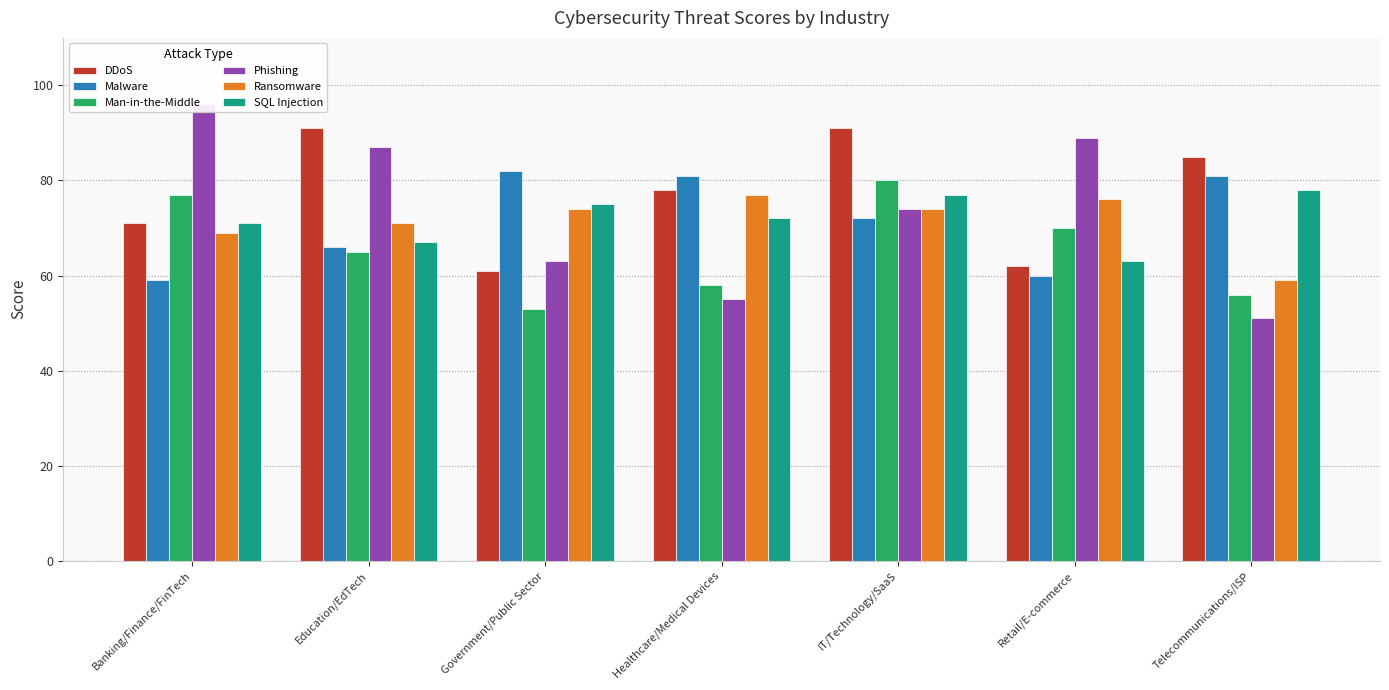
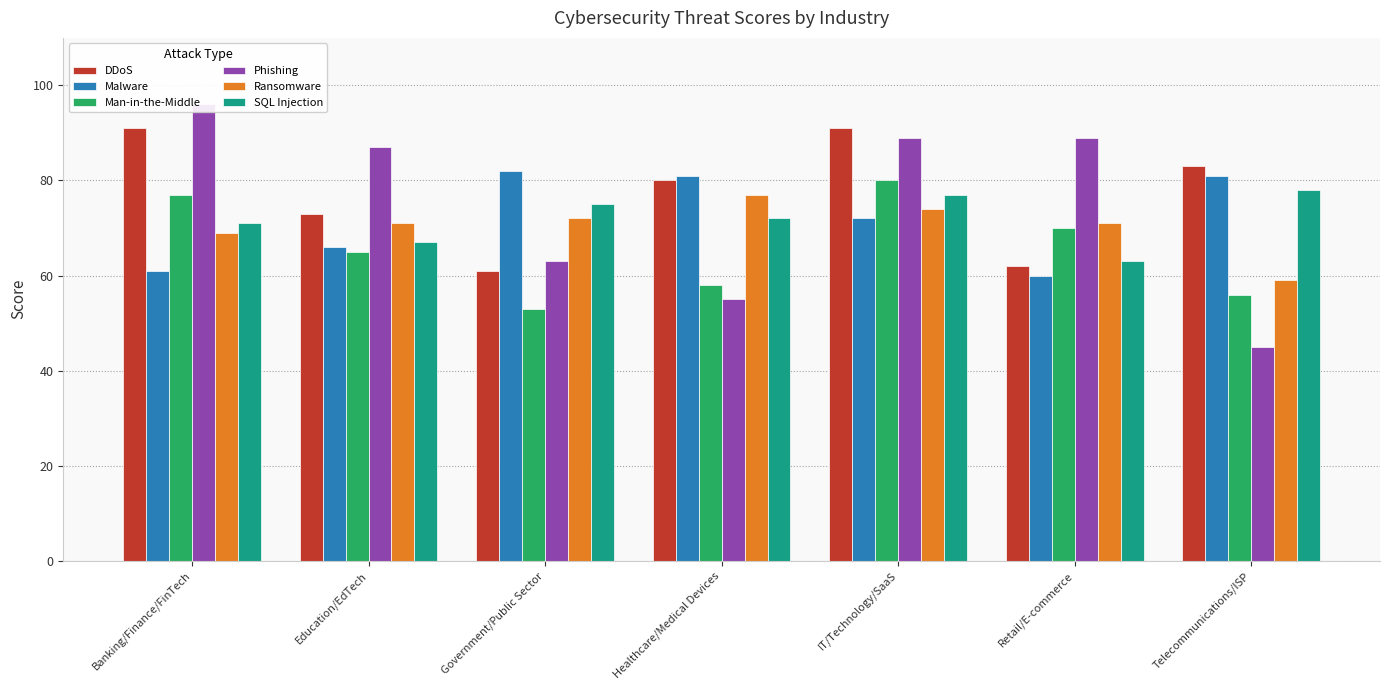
DDoS, Banking/Finance/FinTech: 71 -> 91
Malware, Banking/Finance/FinTech: 59 -> 61
DDoS, Education/EdTech: 91 -> 73
Ransomware, Government/Public Sector: 74 -> 72
DDoS, Healthcare/Medical Devices: 78 -> 80
Phishing, IT/Technology/SaaS: 74 -> 89
Ransomware, Retail/E-commerce: 76 -> 71
DDoS, Telecommunications/ISP: 85 -> 83
Phishing, Telecommunications/ISP: 51 -> 45
